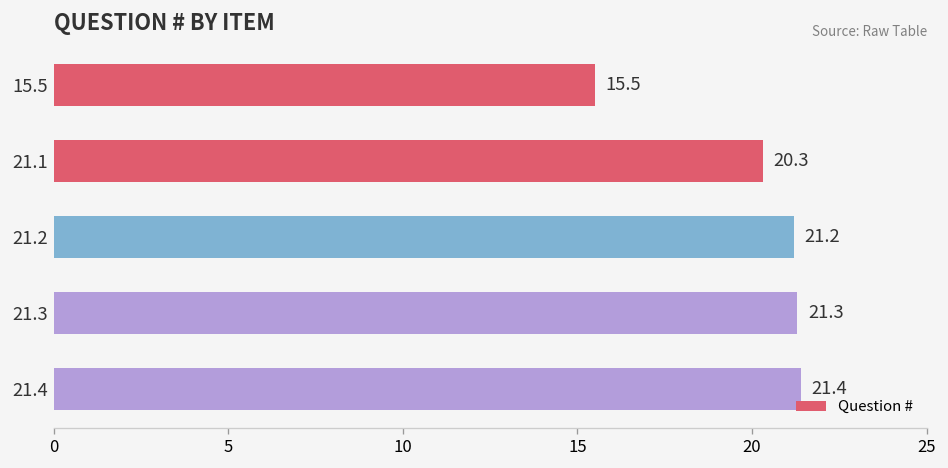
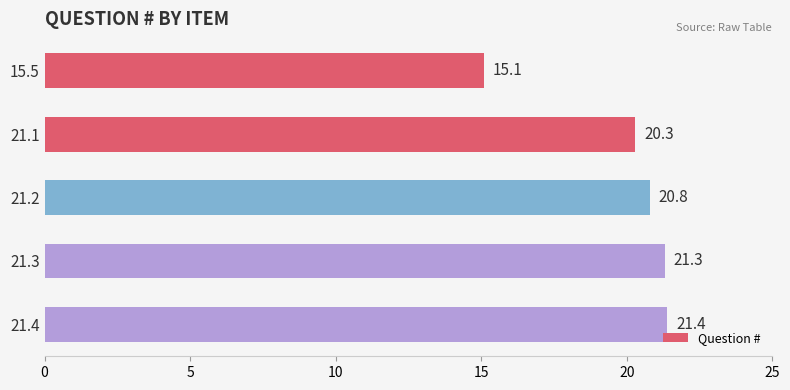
15.5: 15.5 -> 15.1
21.2: 21.2 -> 20.8
